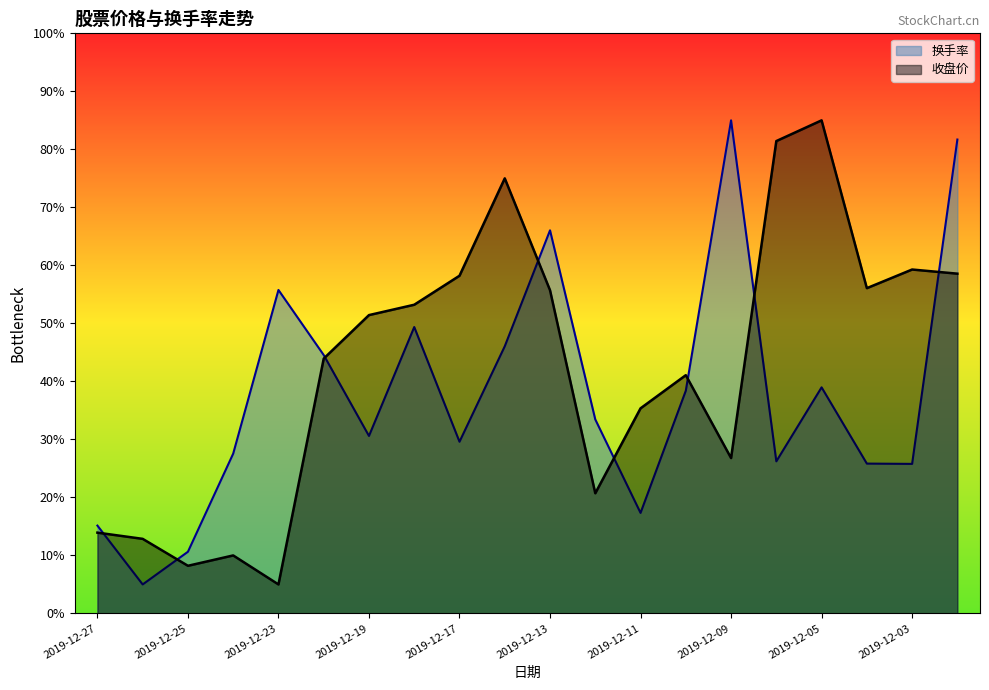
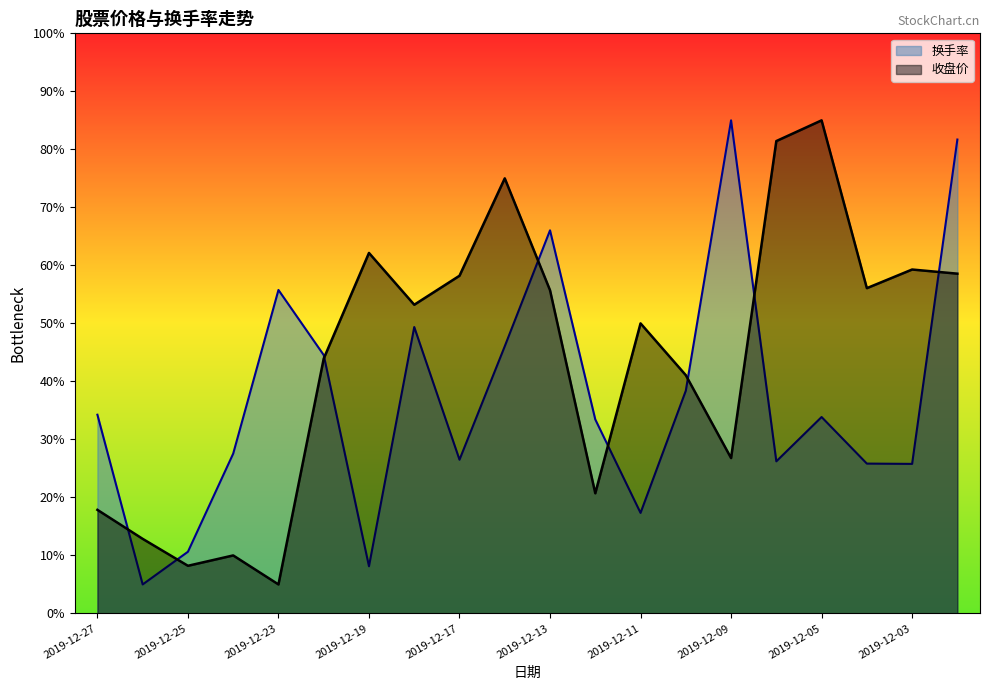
换手率, 2019-12-27: 15% -> 34%
收盘价, 2019-12-27: 14% -> 18%
换手率, 2019-12-19: 31% -> 8%
收盘价, 2019-12-19: 51% -> 62%
换手率, 2019-12-17: 30% -> 27%
收盘价, 2019-12-11: 35% -> 50%
换手率, 2019-12-05: 39% -> 34%
